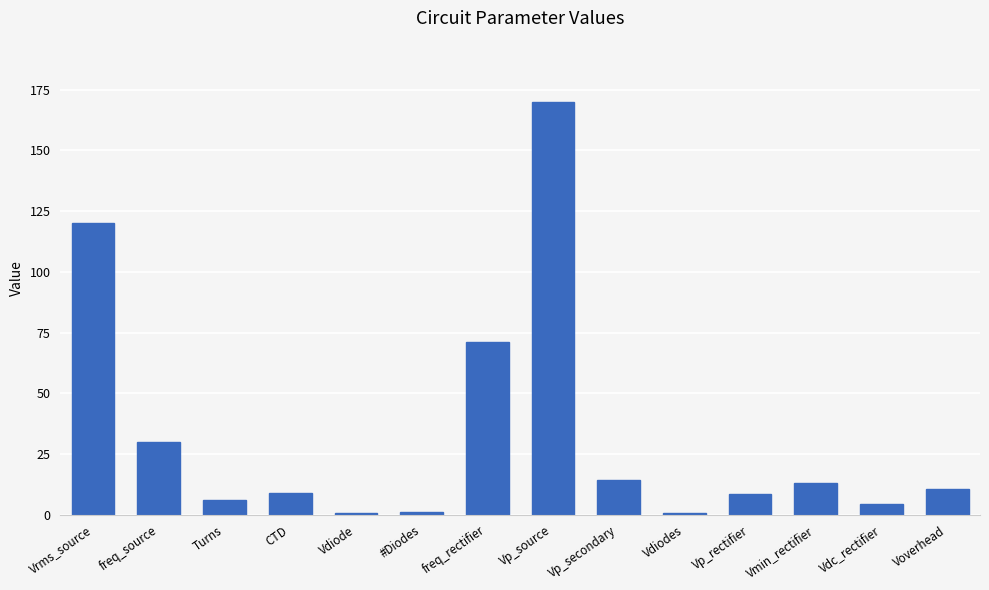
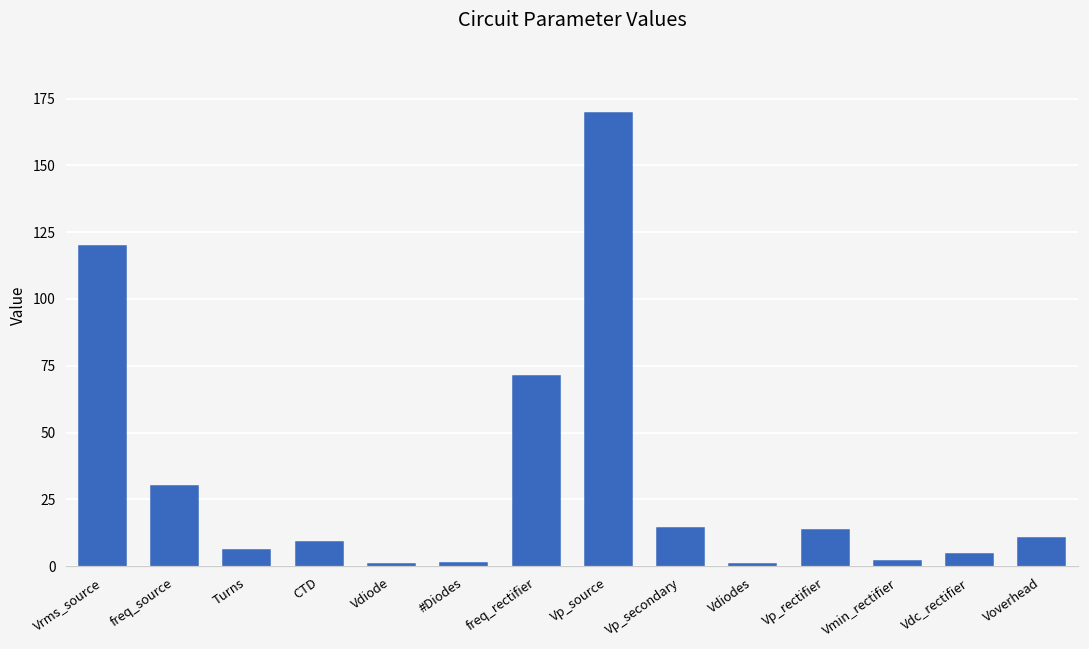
Vp_rectifier: 9 -> 13
Vmin_rectifier: 13 -> 2
